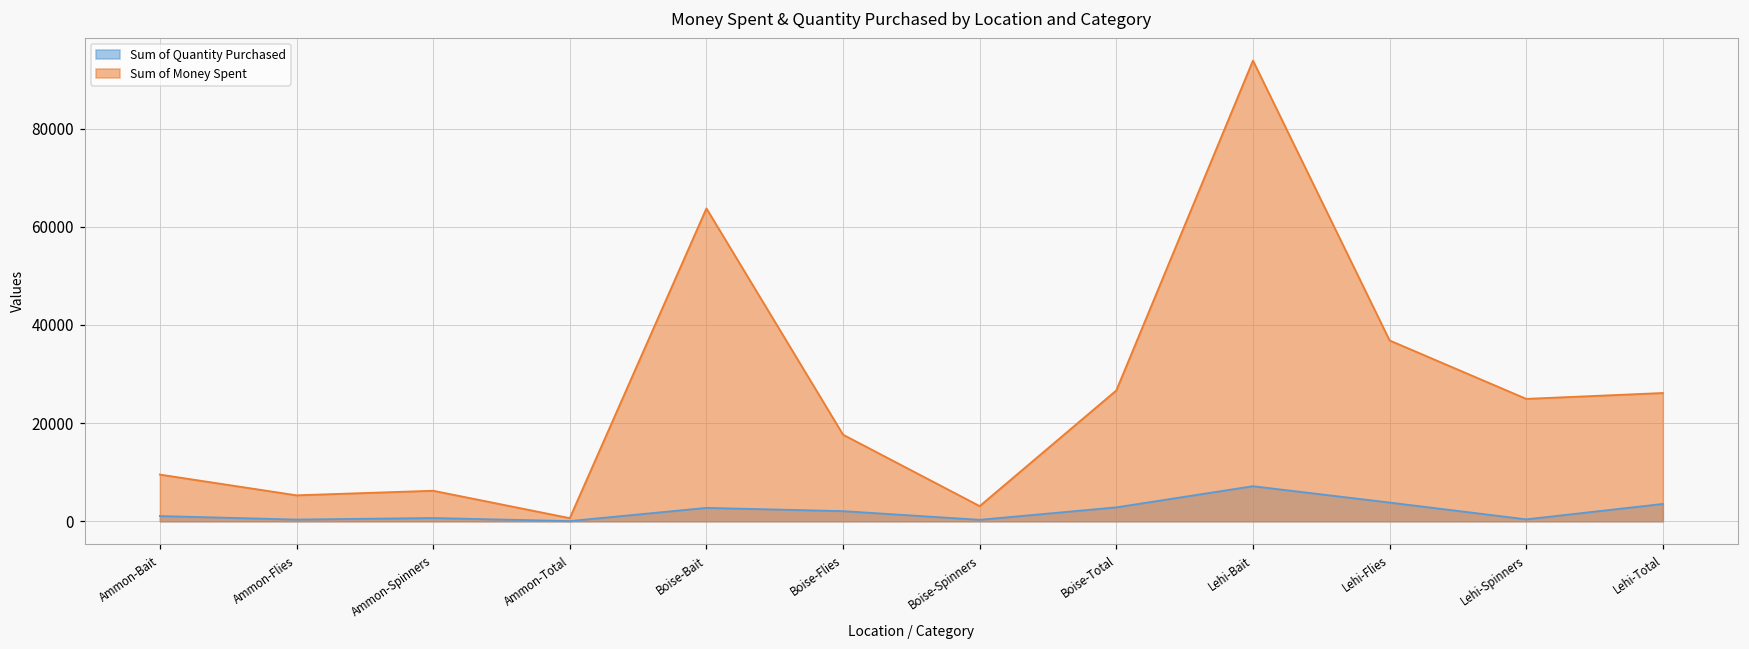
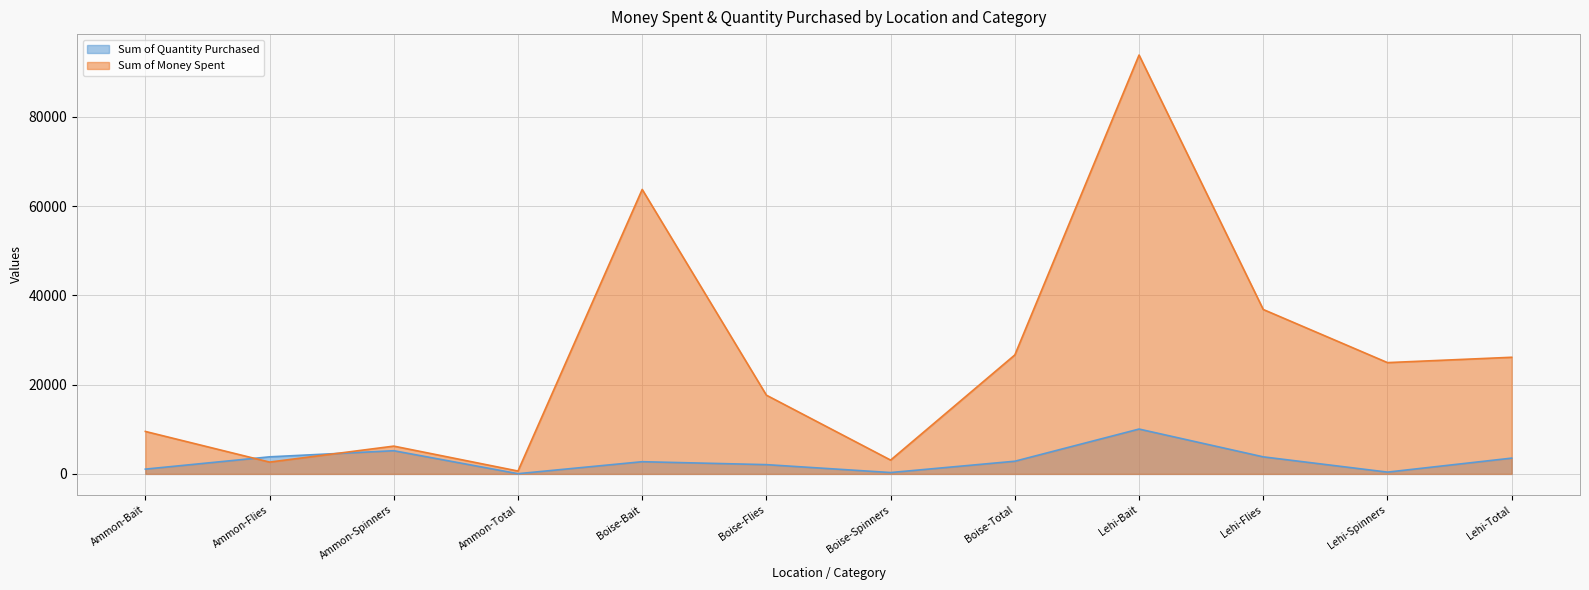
Sum of Quantity Purchased, Ammon-Flies: 0 -> 4000
Sum of Money Spent, Ammon-Flies: 5000 -> 3000
Sum of Quantity Purchased, Ammon-Spinners: 1000 -> 5000
Sum of Quantity Purchased, Lehi-Bait: 7000 -> 10000
